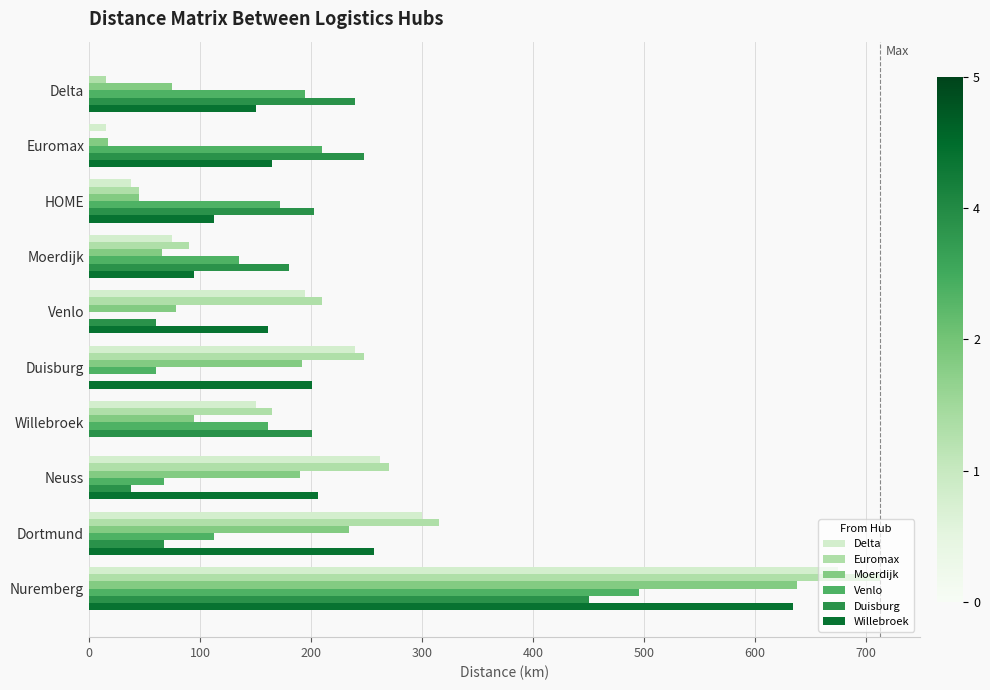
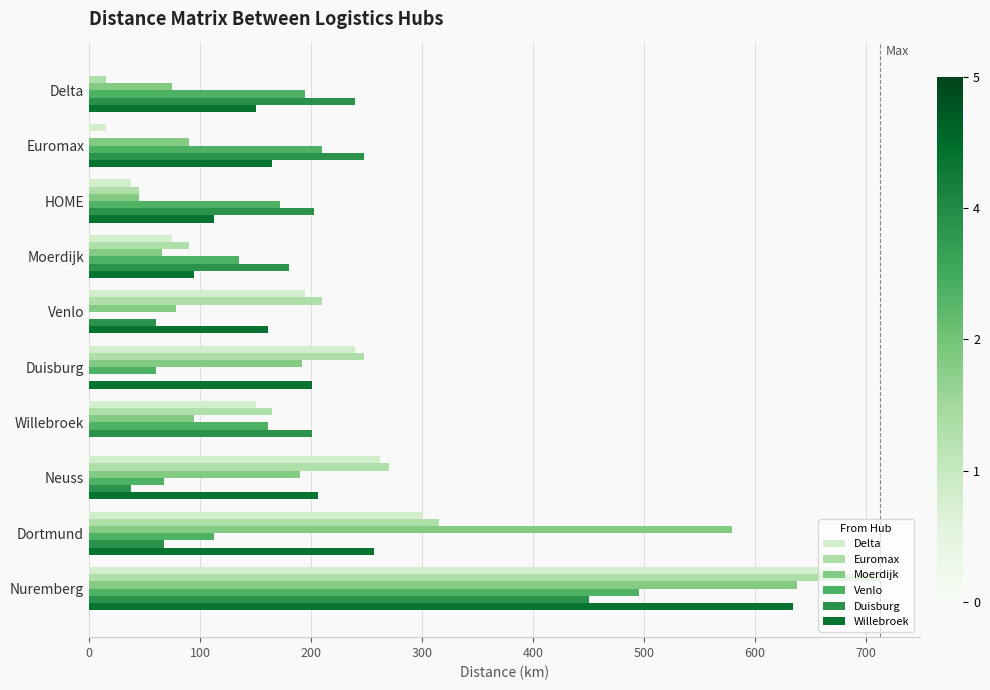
Moerdijk, Euromax: 17 -> 90
Moerdijk, Dortmund: 234 -> 579
